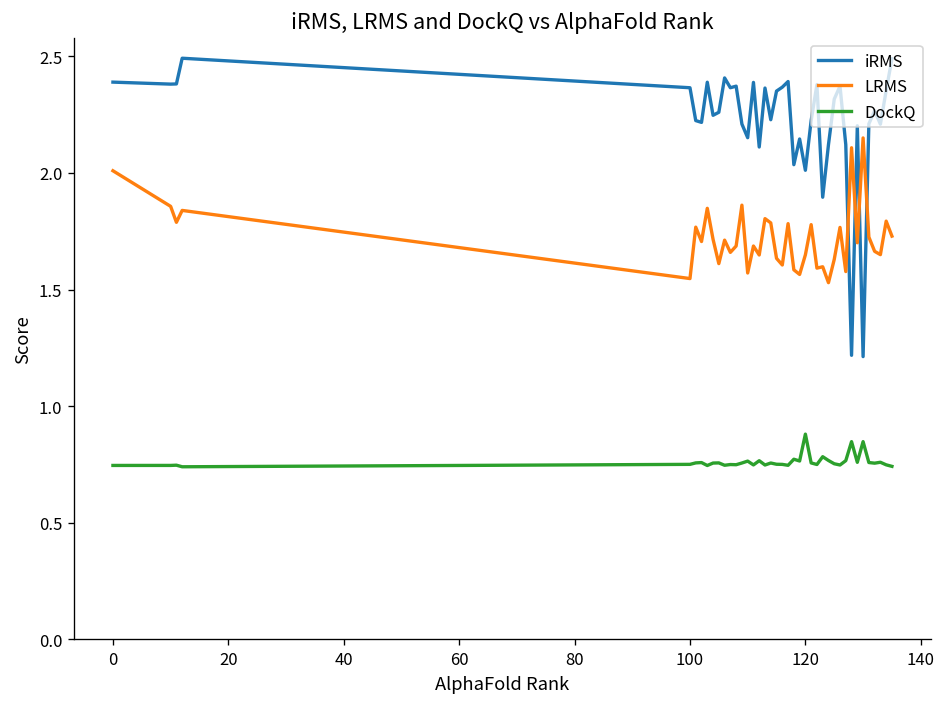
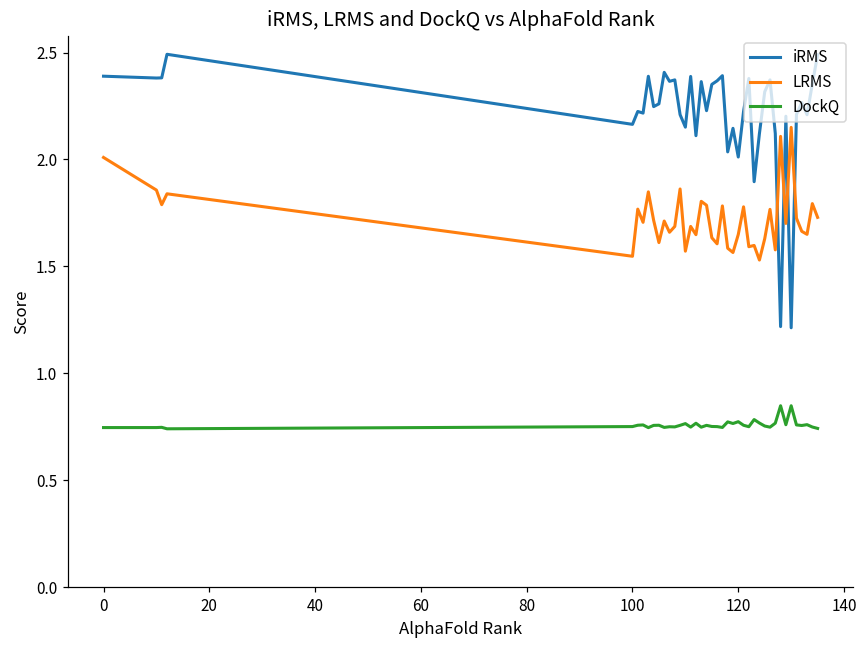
iRMS, 100: 2.37 -> 2.16
DockQ, 120: 0.88 -> 0.77
